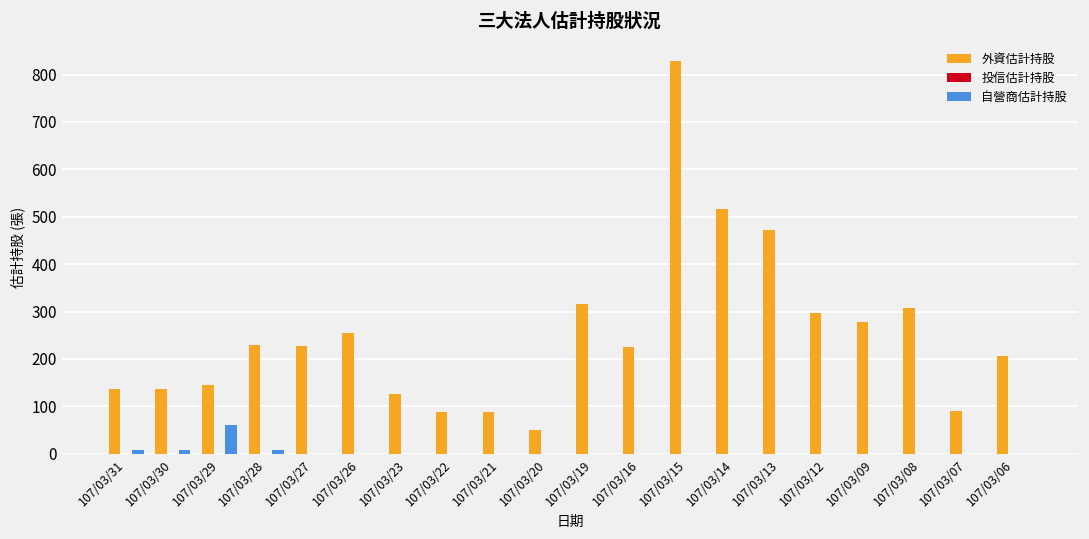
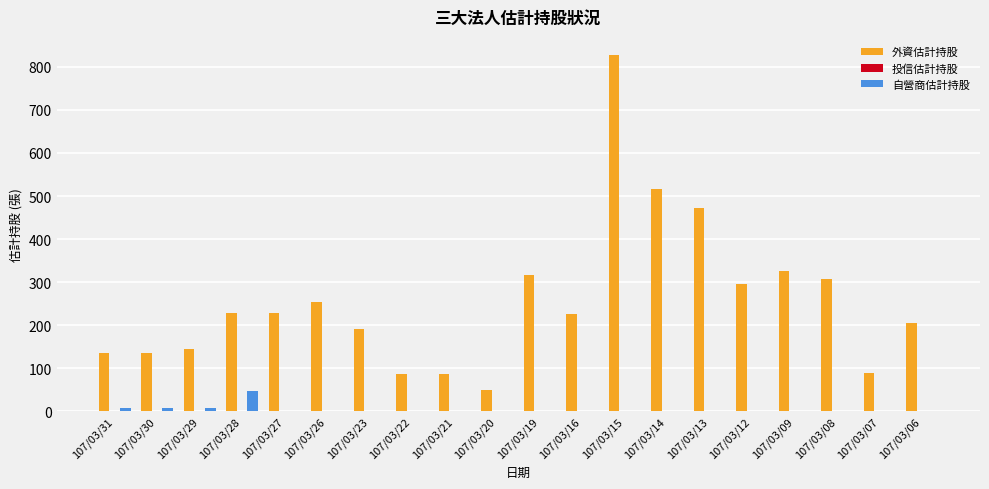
自營商估計持股, 107/03/29: 60 -> 10
自營商估計持股, 107/03/28: 10 -> 50
外資估計持股, 107/03/23: 130 -> 190
外資估計持股, 107/03/09: 280 -> 330
